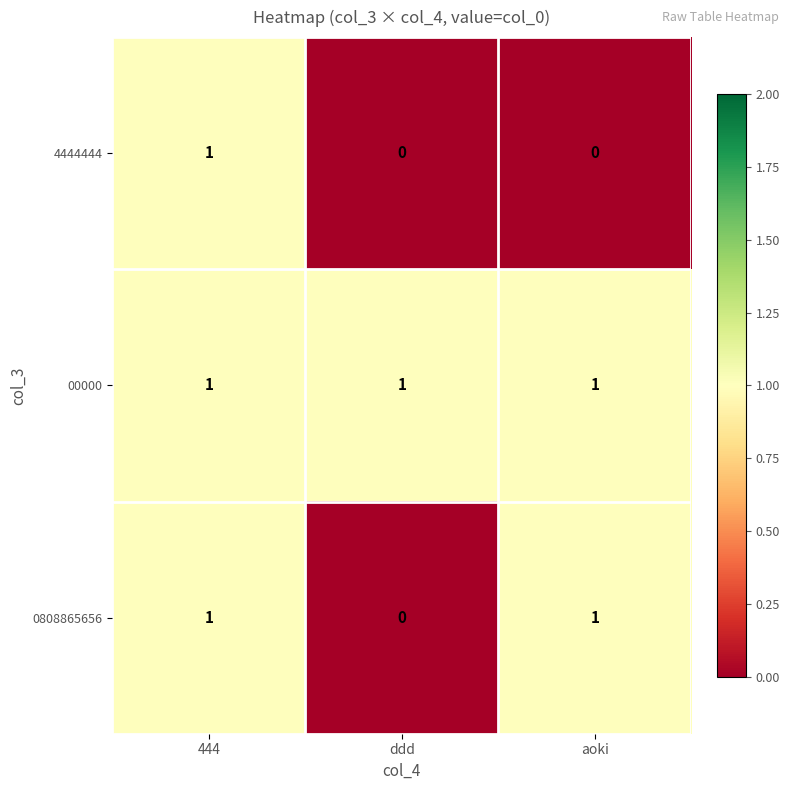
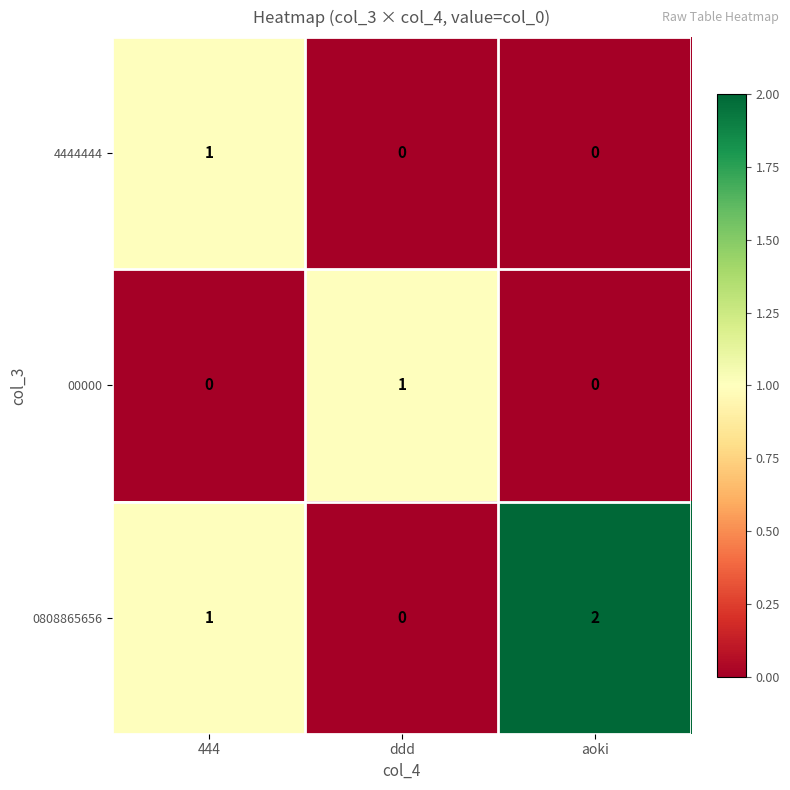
00000, 444: 1 -> 0
00000, aoki: 1 -> 0
0808865656, aoki: 1 -> 2
